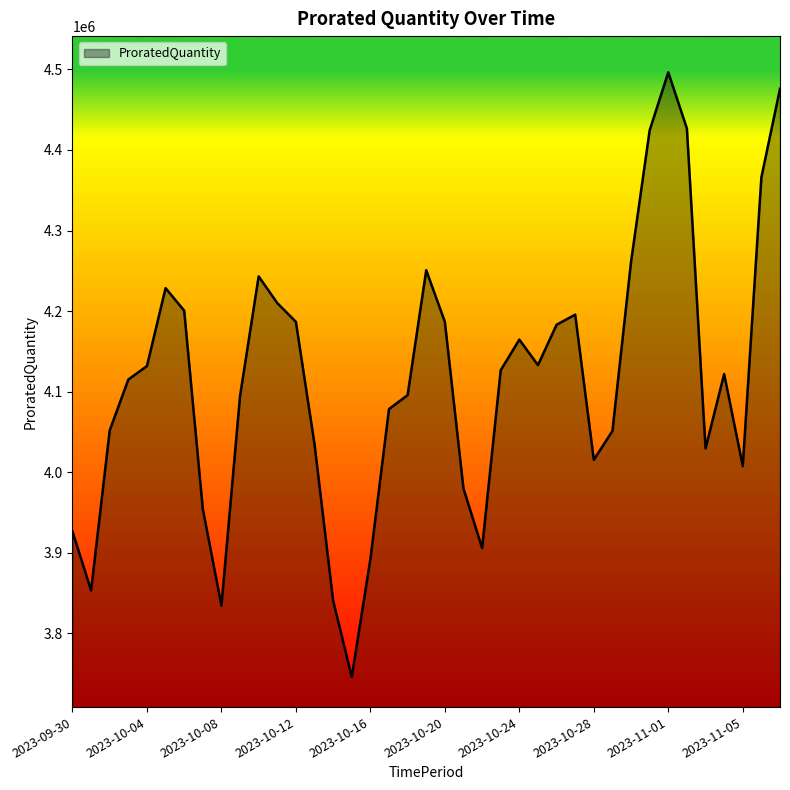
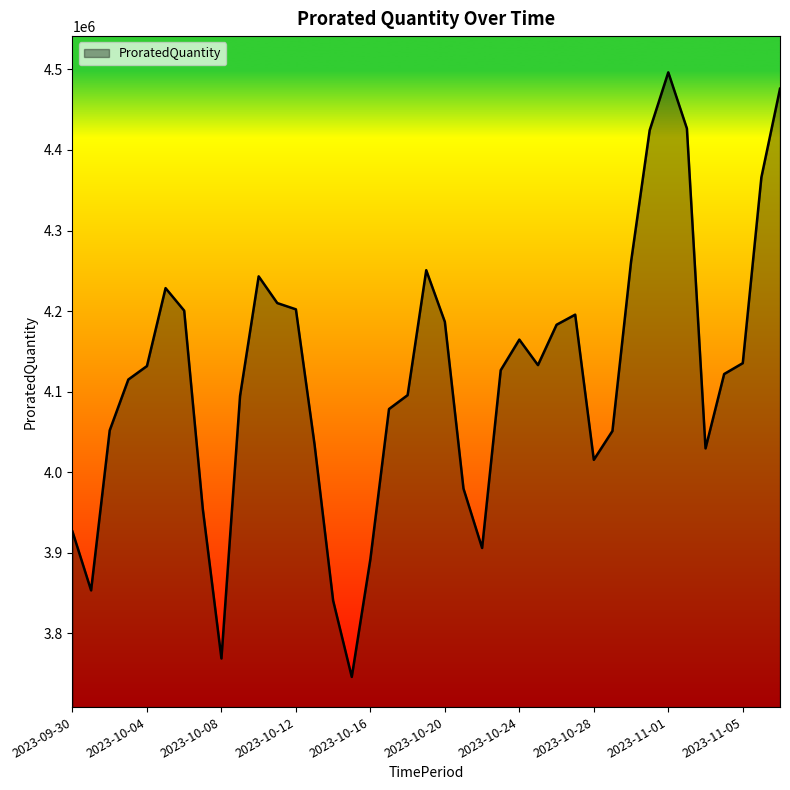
2023-10-08: 3830000 -> 3770000
2023-10-12: 4190000 -> 4200000
2023-11-05: 4010000 -> 4140000
